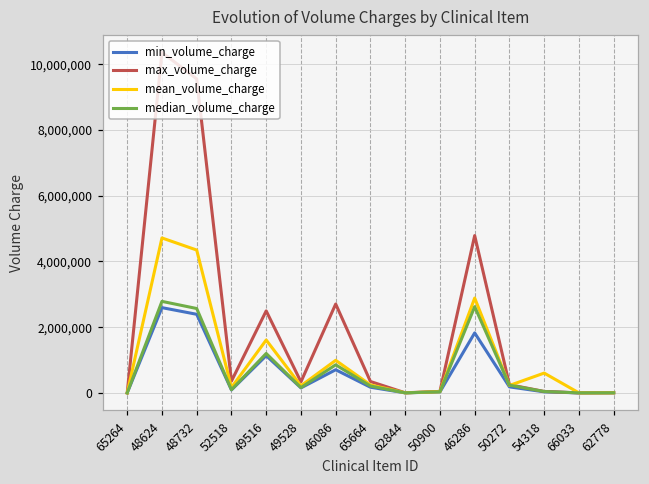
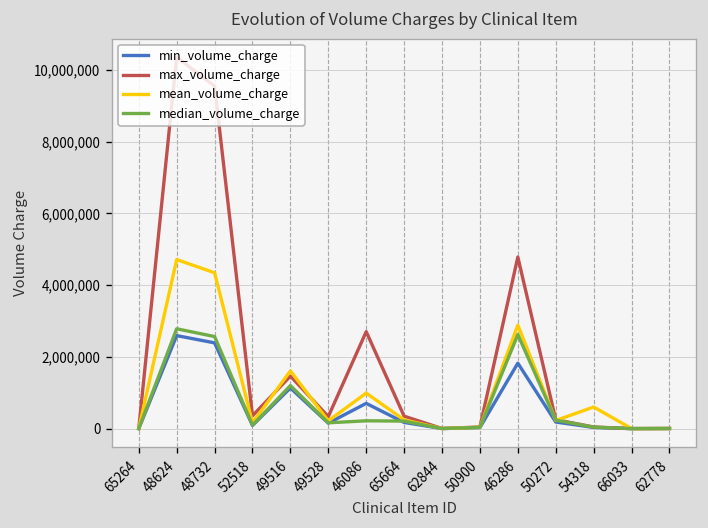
max_volume_charge, 49516: 2,500,000 -> 1,500,000
median_volume_charge, 46086: 900,000 -> 200,000
